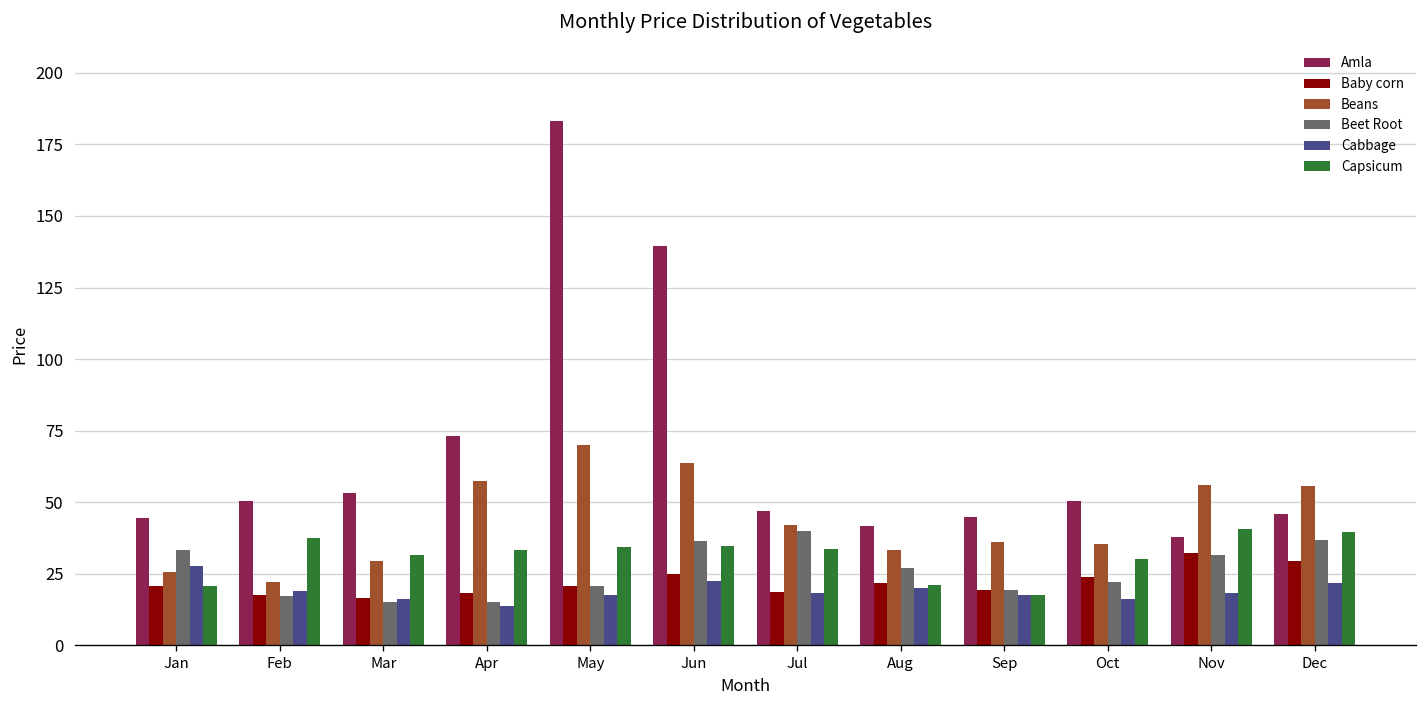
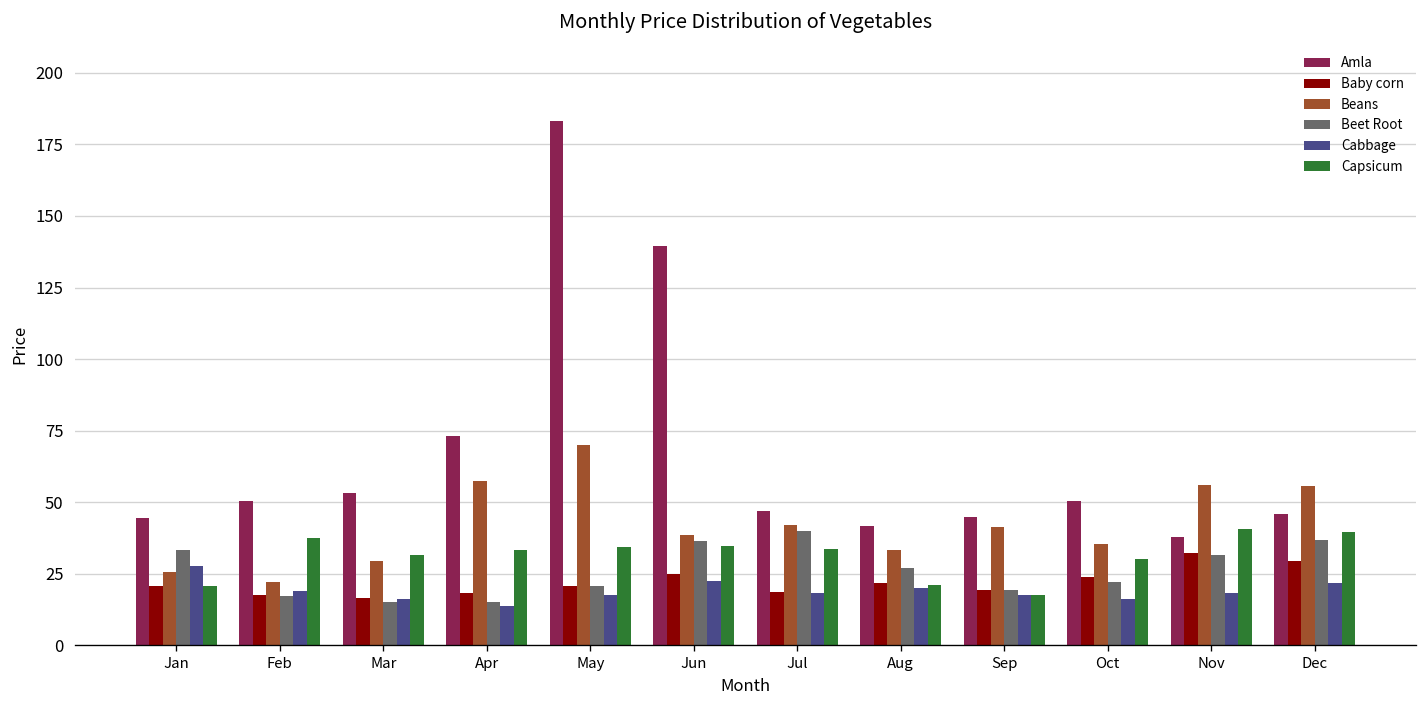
Beans, Jun: 64 -> 39
Beans, Sep: 36 -> 41
